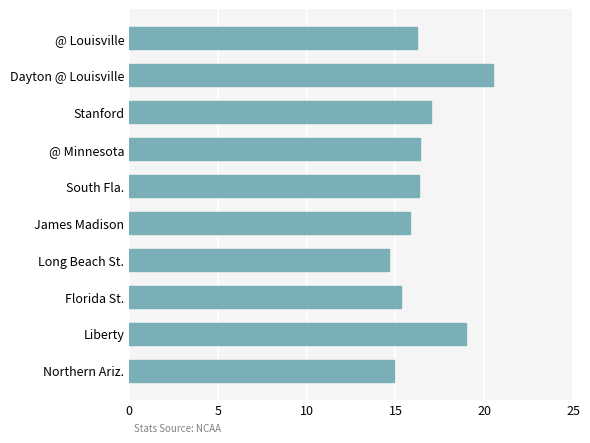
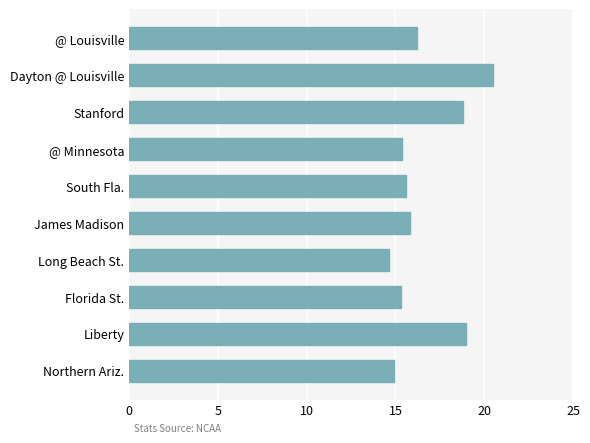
Stanford: 17.0 -> 18.8
@ Minnesota: 16.4 -> 15.4
South Fla.: 16.3 -> 15.6
